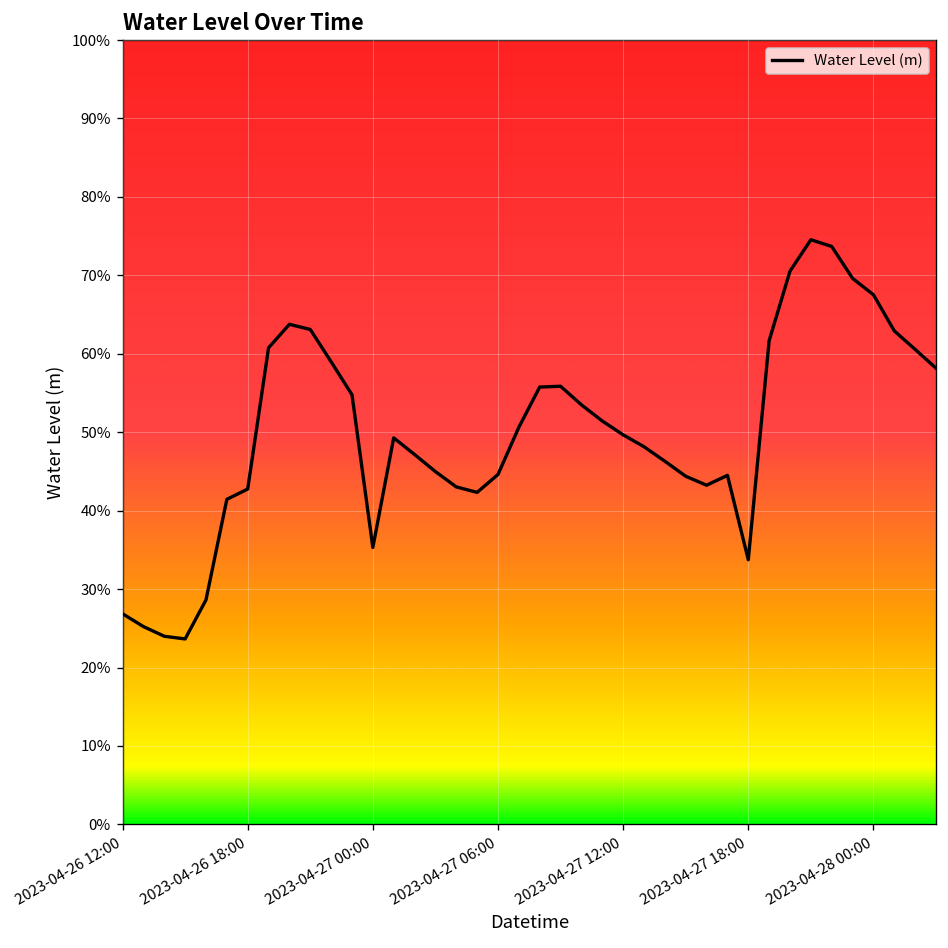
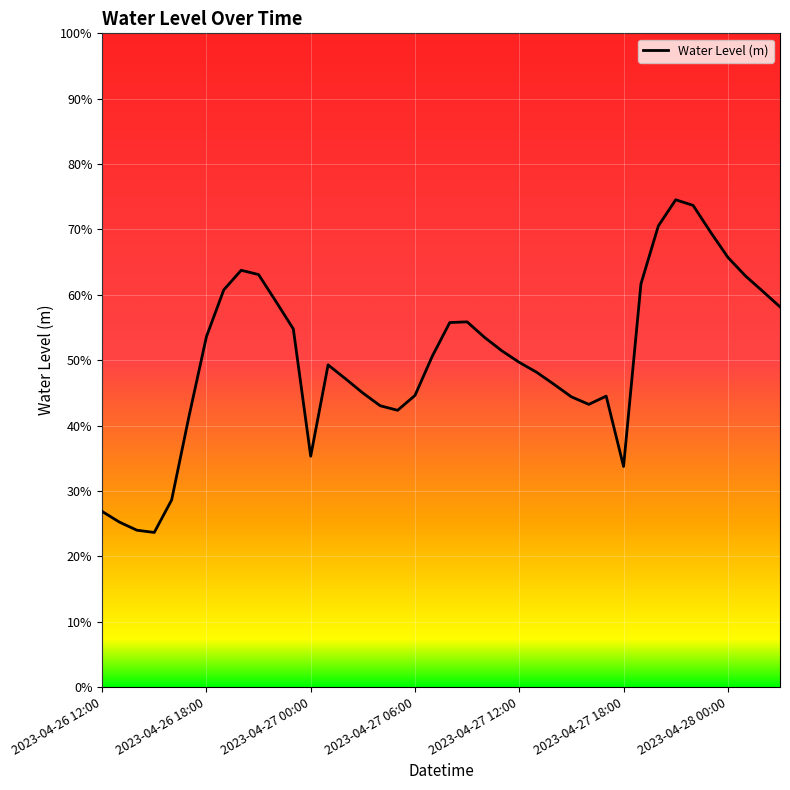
2023-04-26 18:00: 43% -> 54%
2023-04-28 00:00: 68% -> 66%
